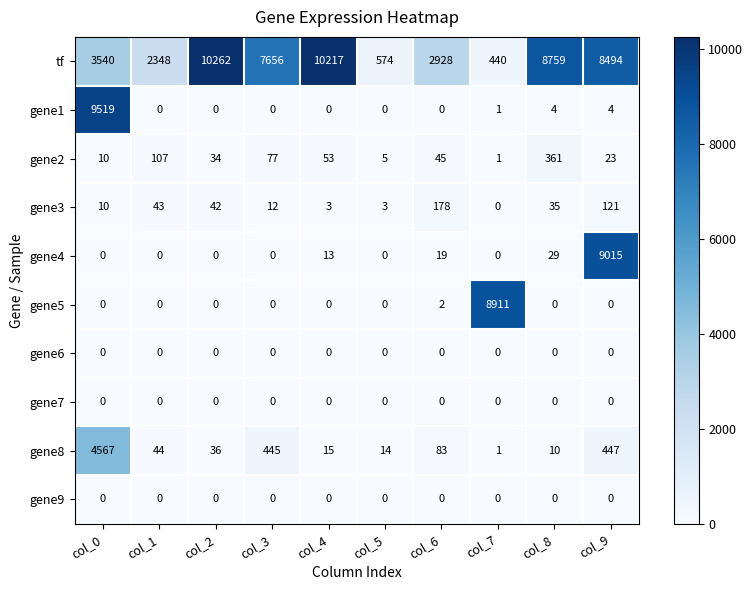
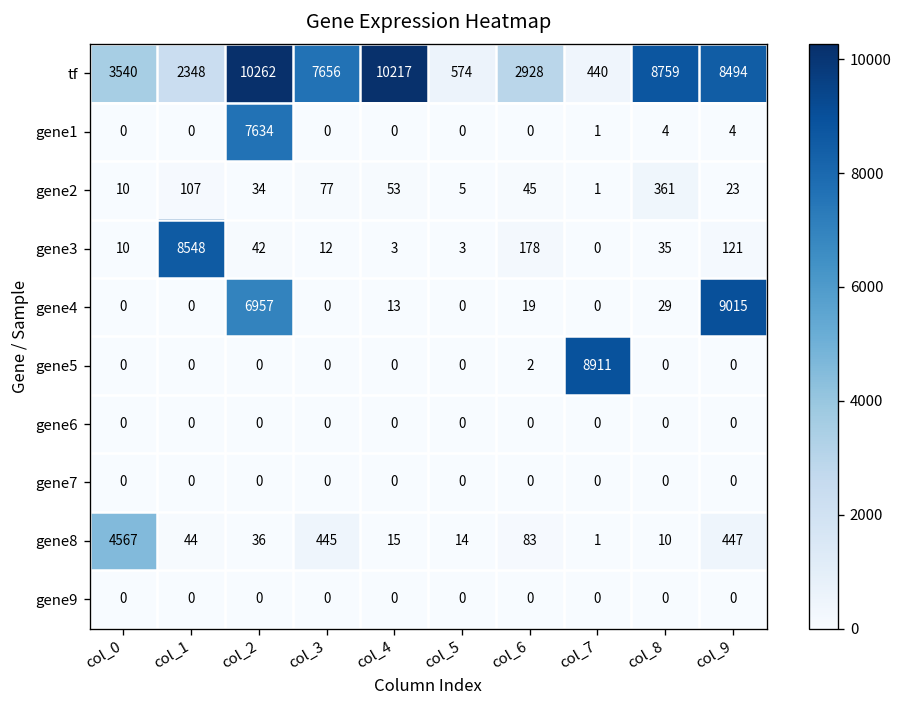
gene1, col_0: 9519 -> 0
gene1, col_2: 0 -> 7634
gene3, col_1: 43 -> 8548
gene4, col_2: 0 -> 6957
